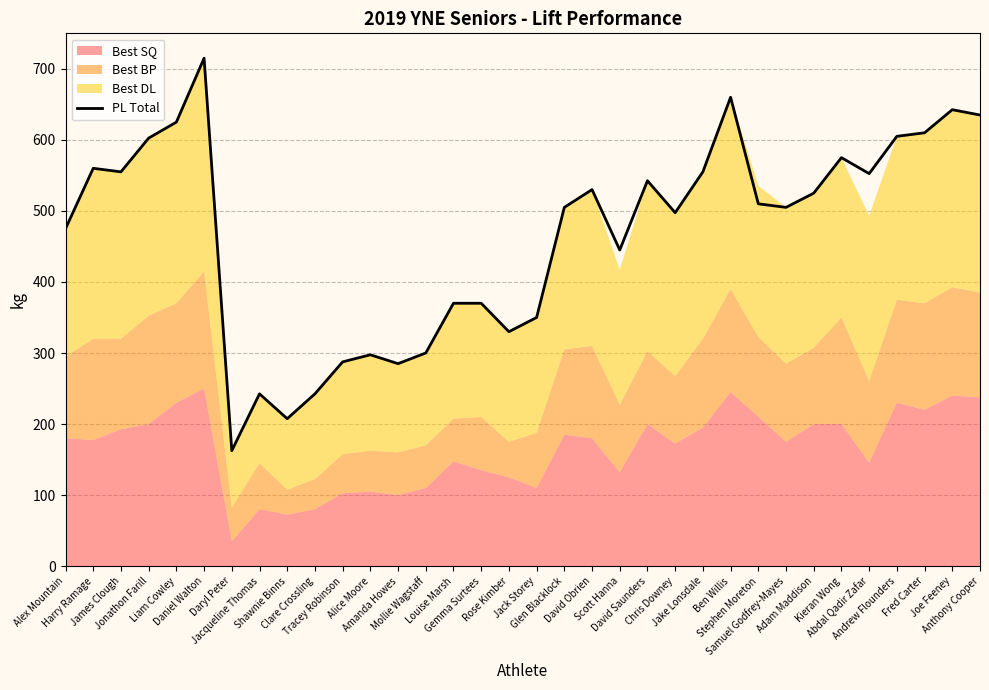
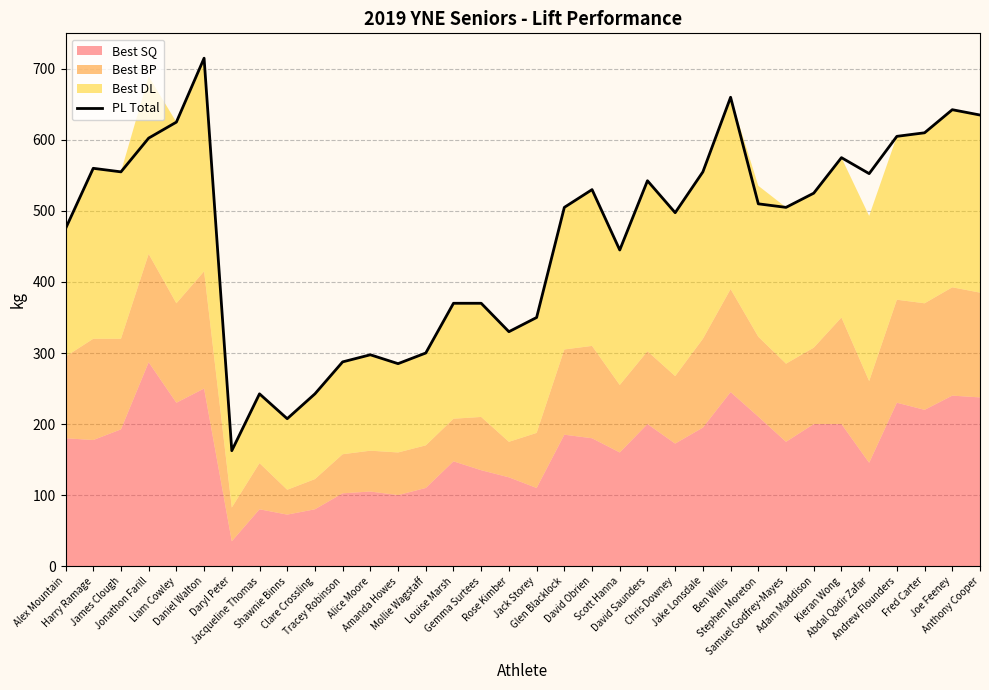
Best SQ, Jonathon Farill: 200 -> 290
Best SQ, Scott Hanna: 130 -> 160
